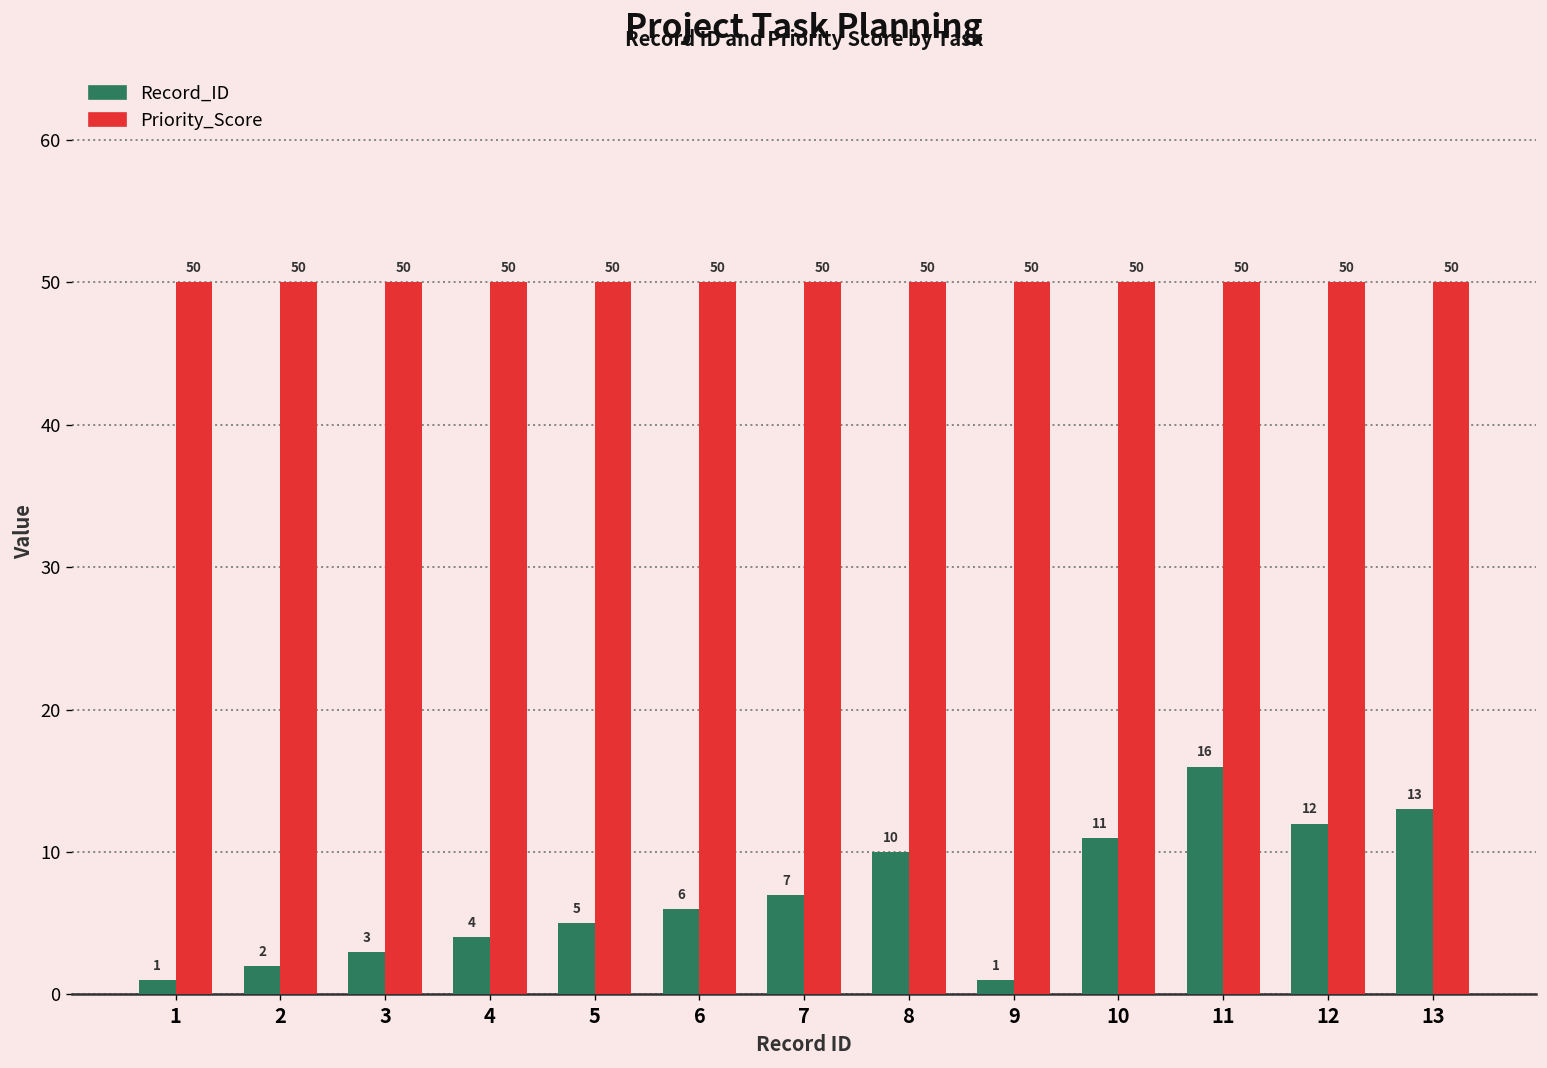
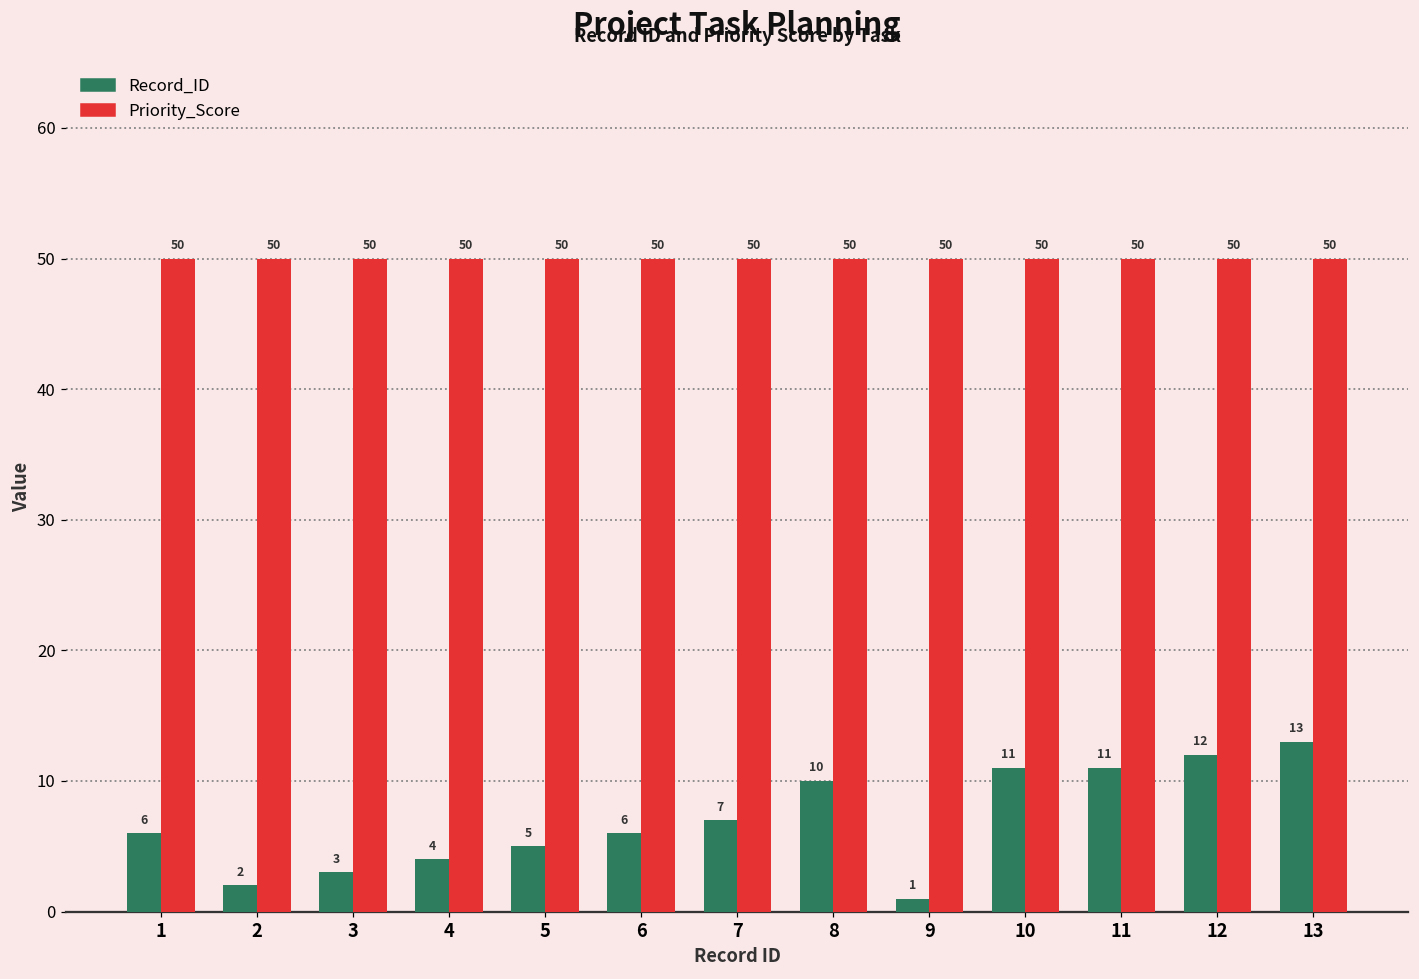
Record_ID, 1: 1 -> 6
Record_ID, 11: 16 -> 11
